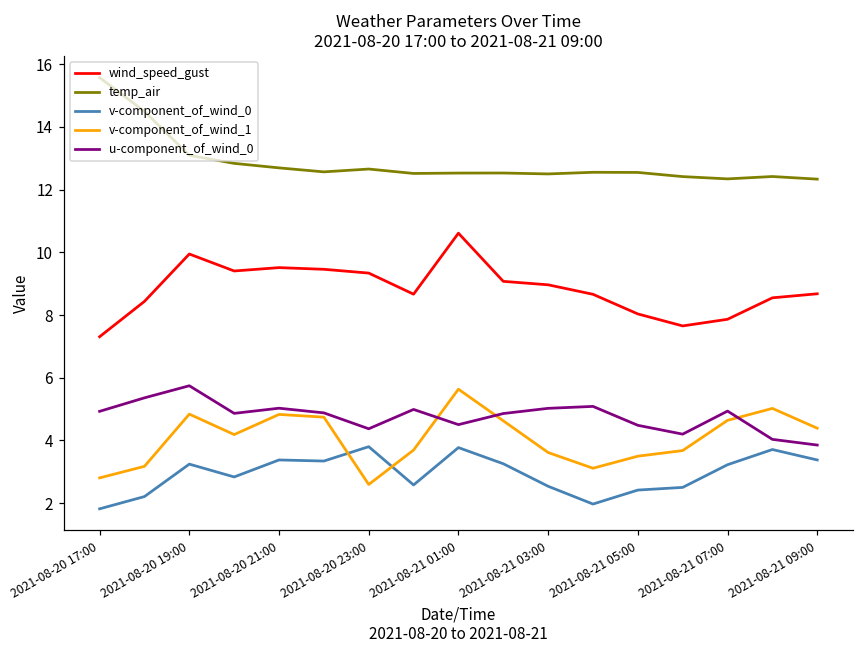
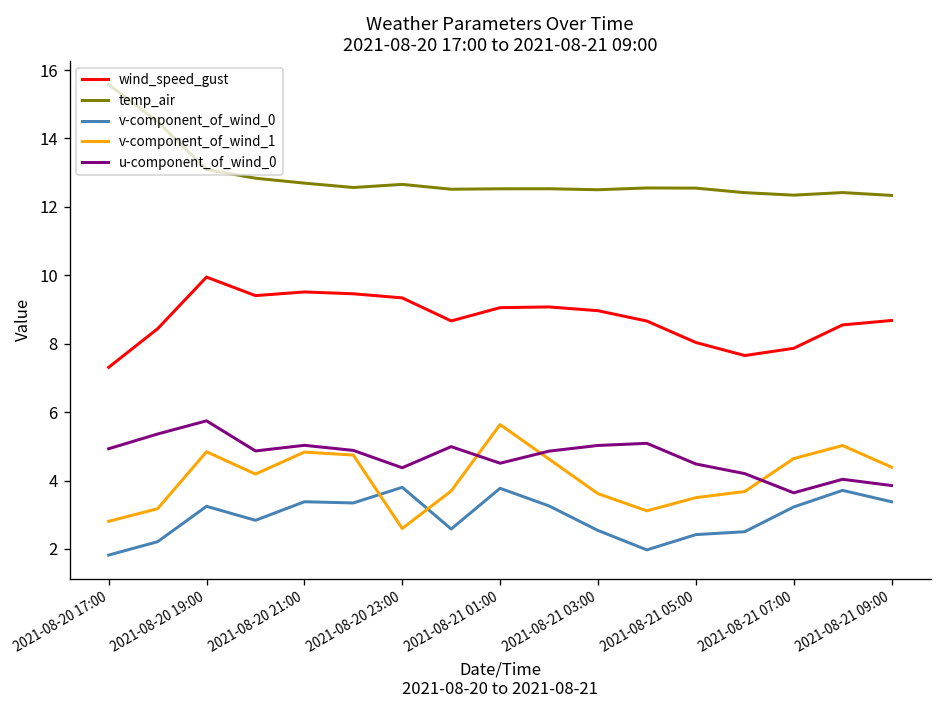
wind_speed_gust, 2021-08-21 01:00: 10.6 -> 9.1
u-component_of_wind_0, 2021-08-21 07:00: 4.9 -> 3.6
